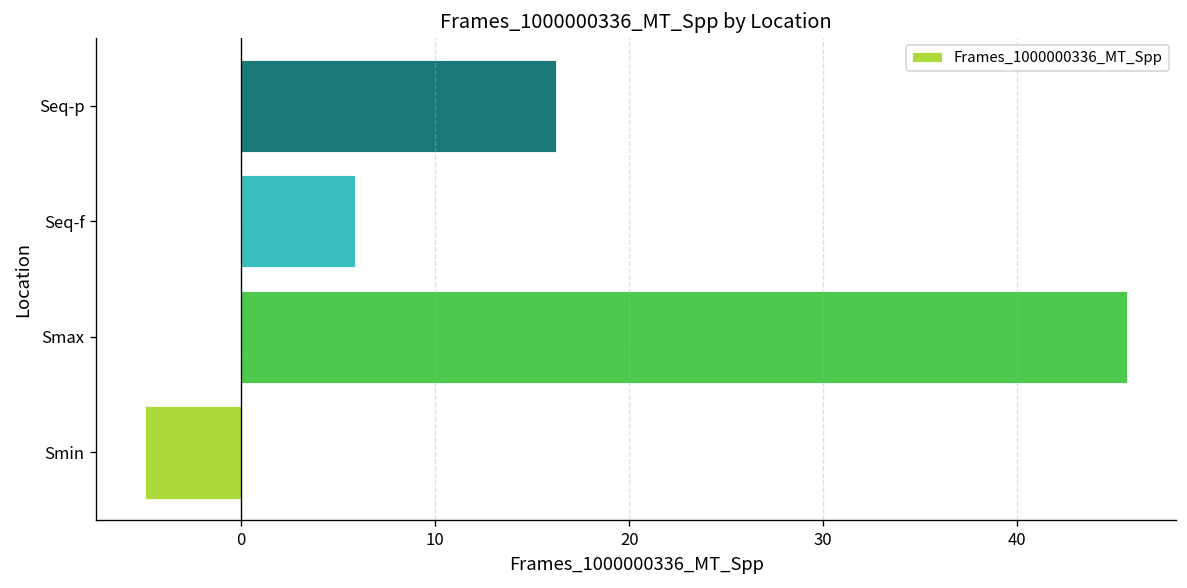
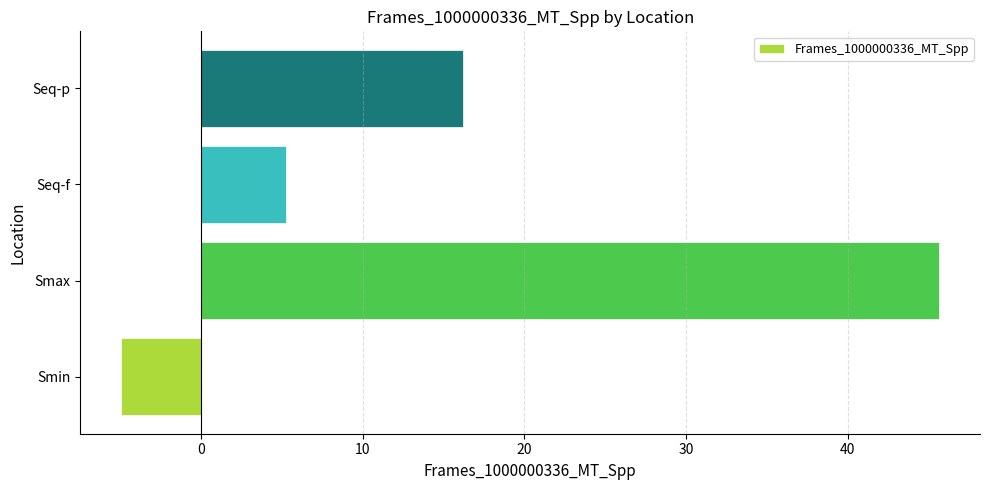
Seq-f: 5.9 -> 5.3
